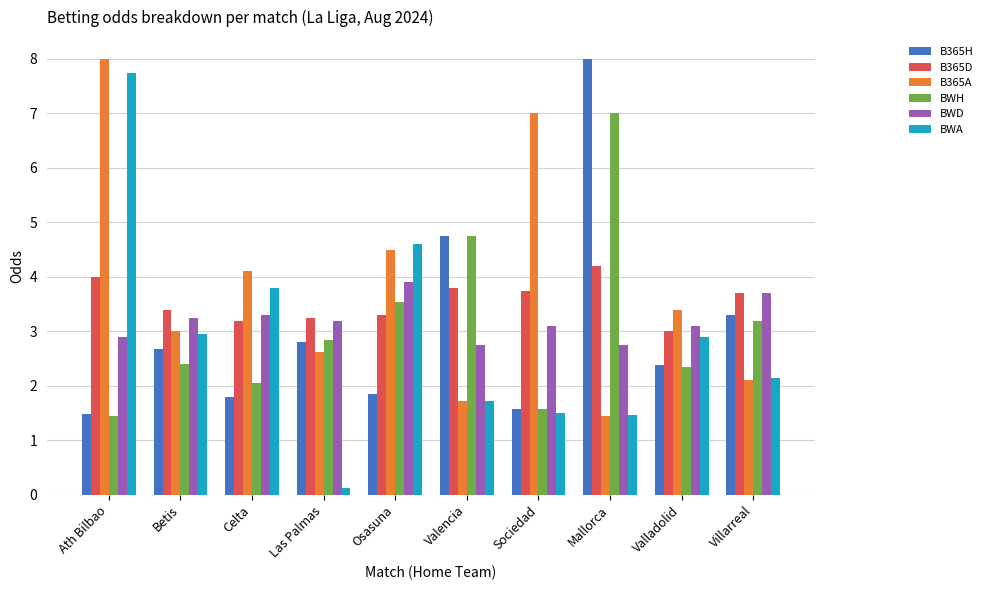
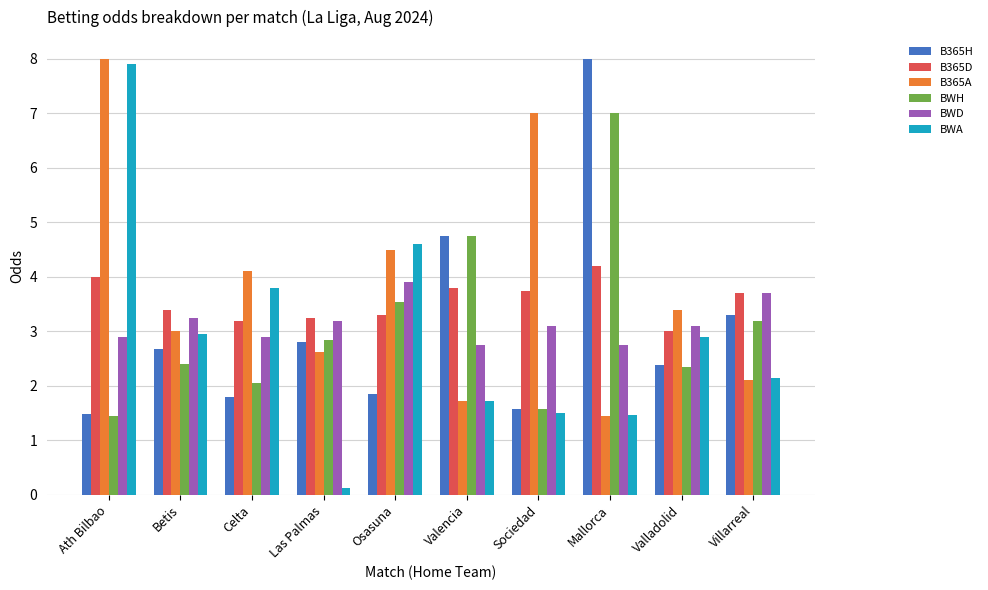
BWA, Ath Bilbao: 7.8 -> 7.9
BWD, Celta: 3.3 -> 2.9
